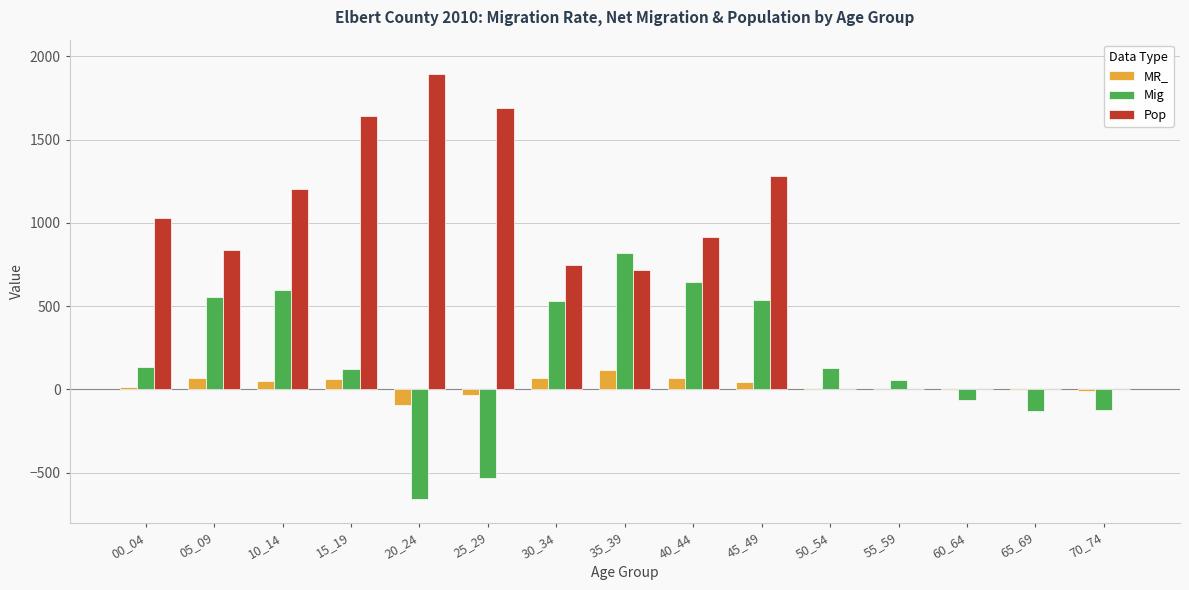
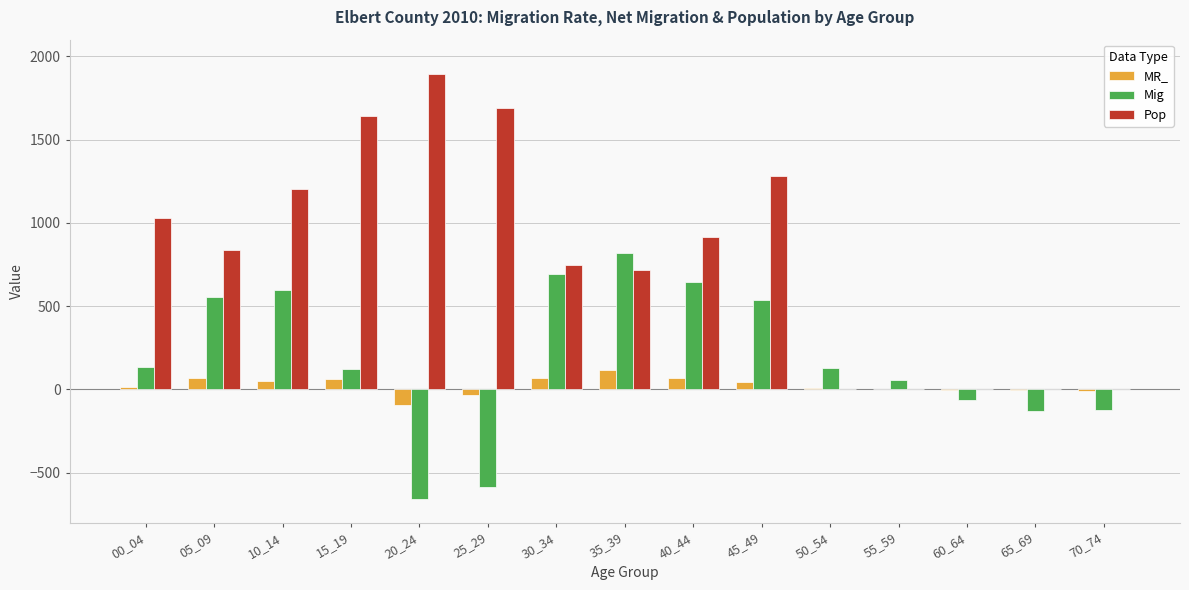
Mig, 25_29: -530 -> -590
Mig, 30_34: 530 -> 690
